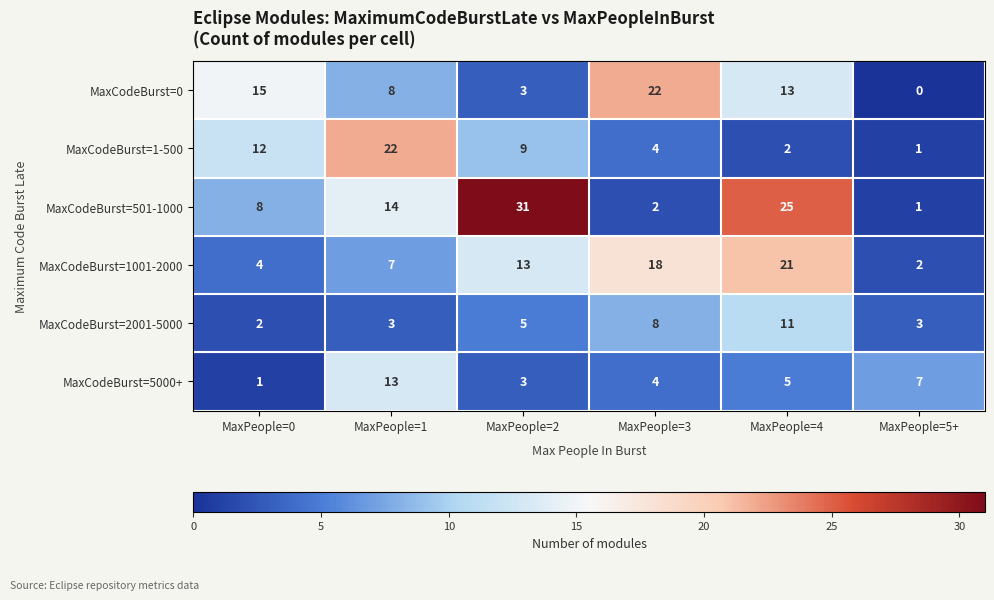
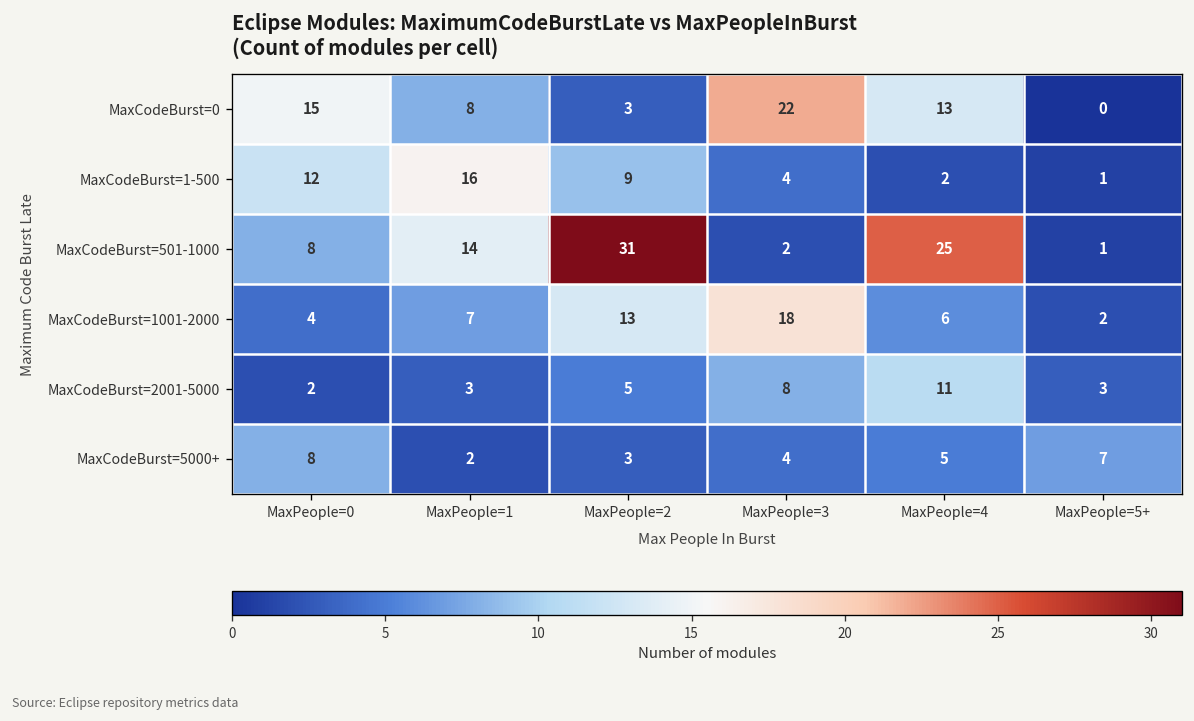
MaxCodeBurst=1-500, MaxPeople=1: 22 -> 16
MaxCodeBurst=1001-2000, MaxPeople=4: 21 -> 6
MaxCodeBurst=5000+, MaxPeople=0: 1 -> 8
MaxCodeBurst=5000+, MaxPeople=1: 13 -> 2
